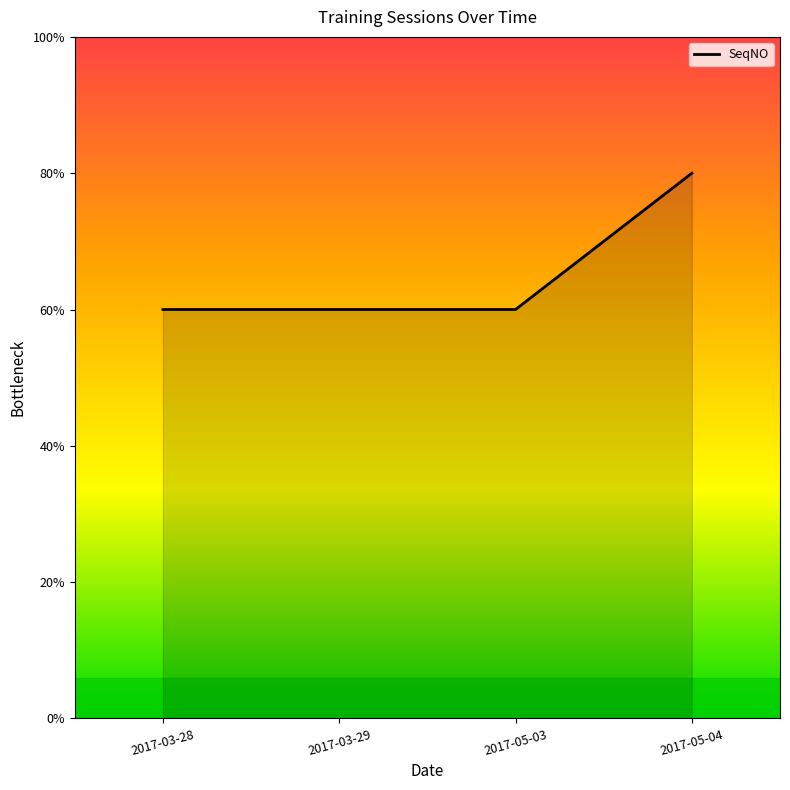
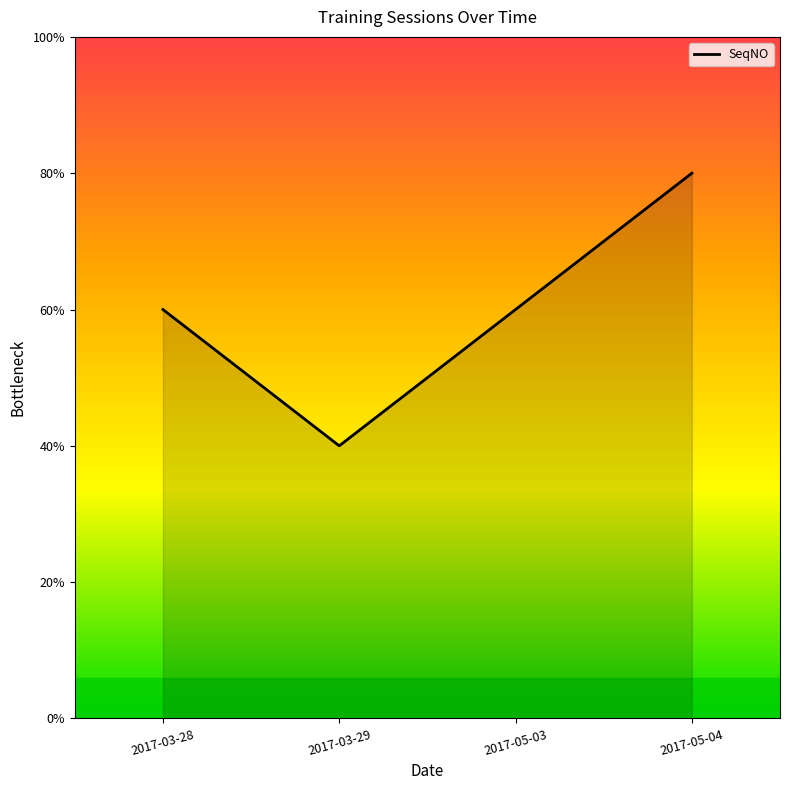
SeqNO, 2017-03-29: 60% -> 40%
